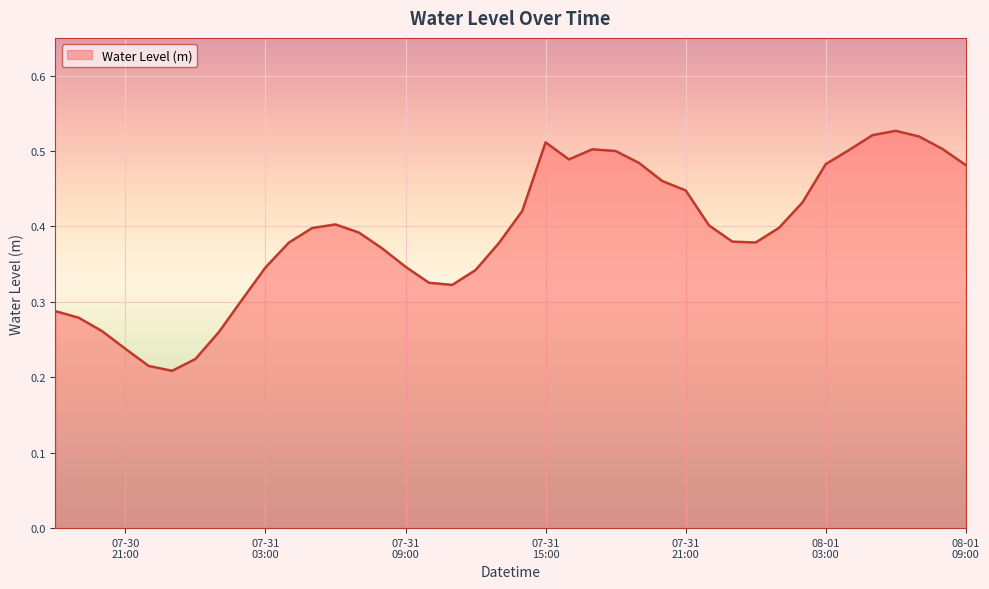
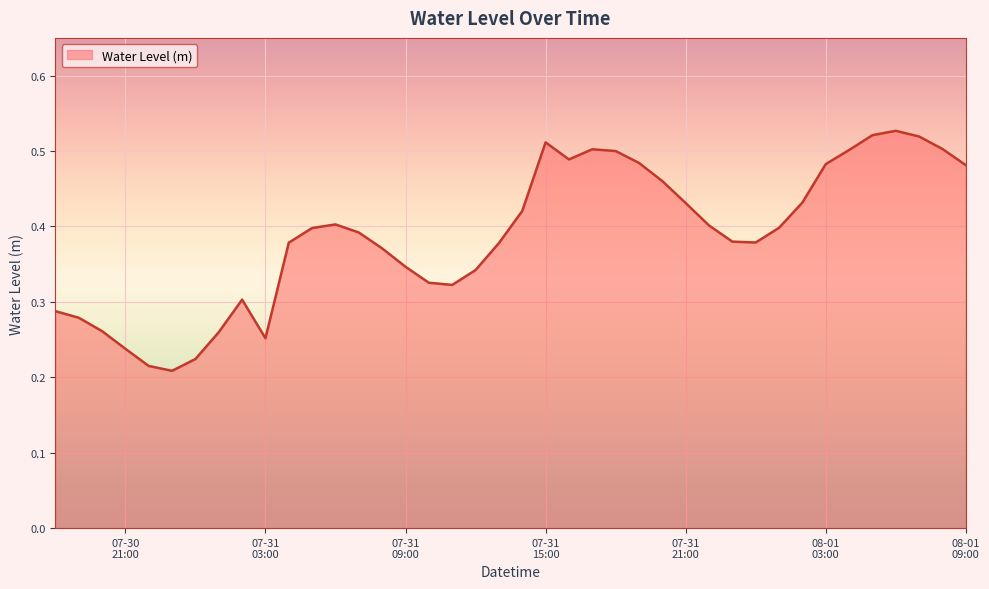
07-31 03:00: 0.35 -> 0.25
07-31 21:00: 0.45 -> 0.43
